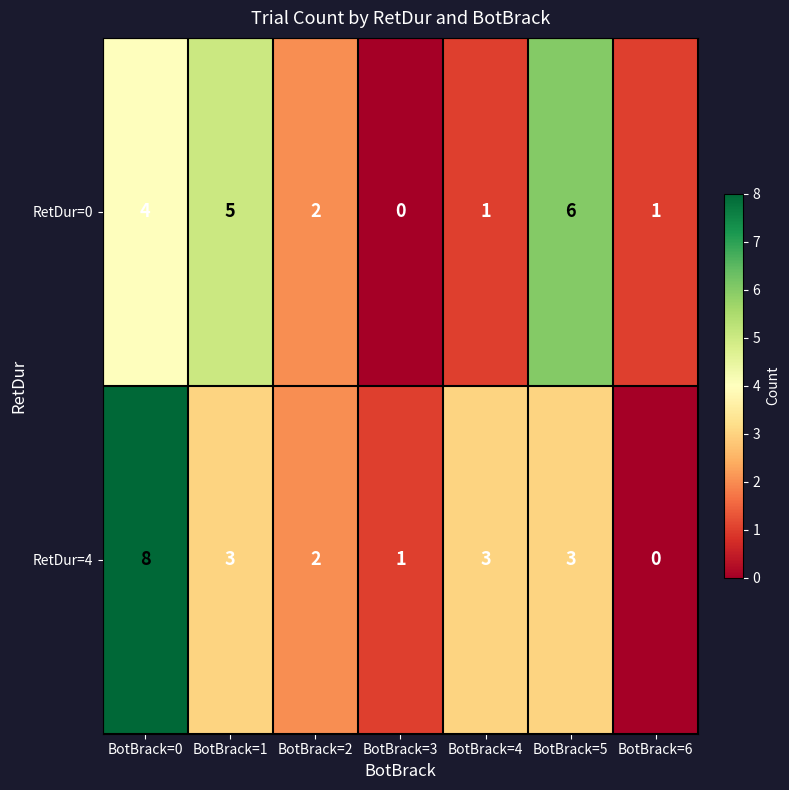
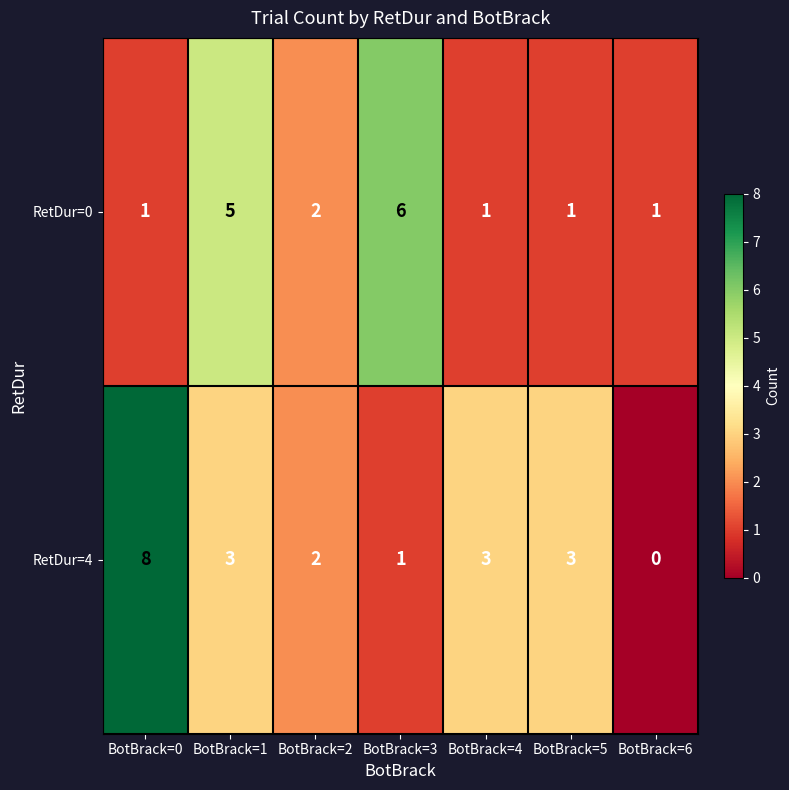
RetDur=0, BotBrack=0: 4 -> 1
RetDur=0, BotBrack=3: 0 -> 6
RetDur=0, BotBrack=5: 6 -> 1
